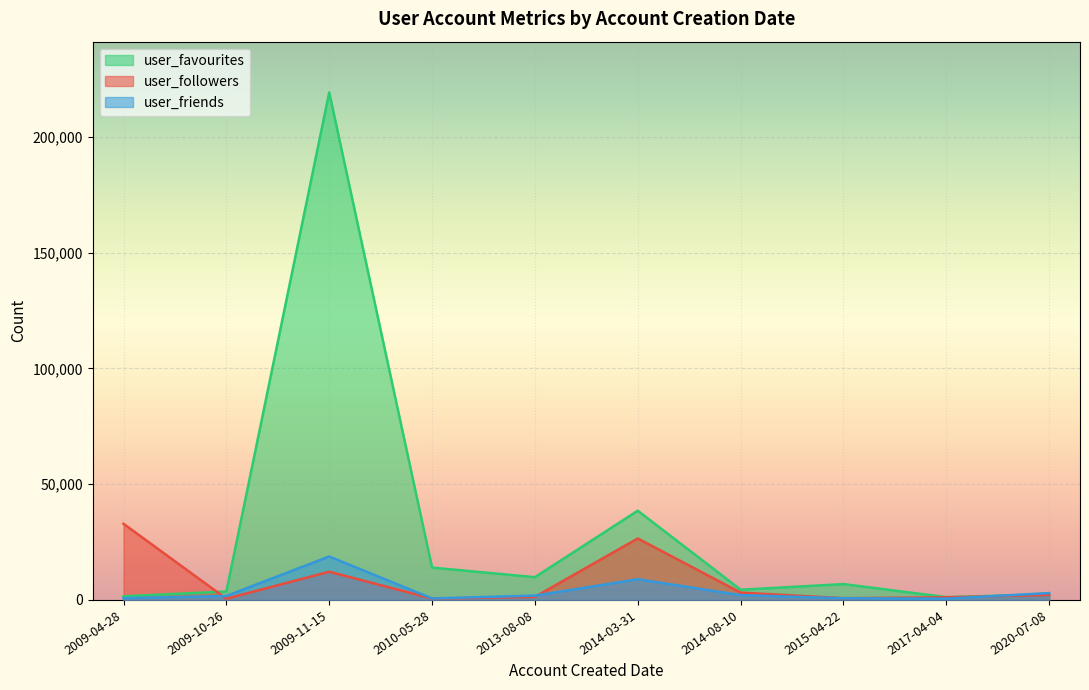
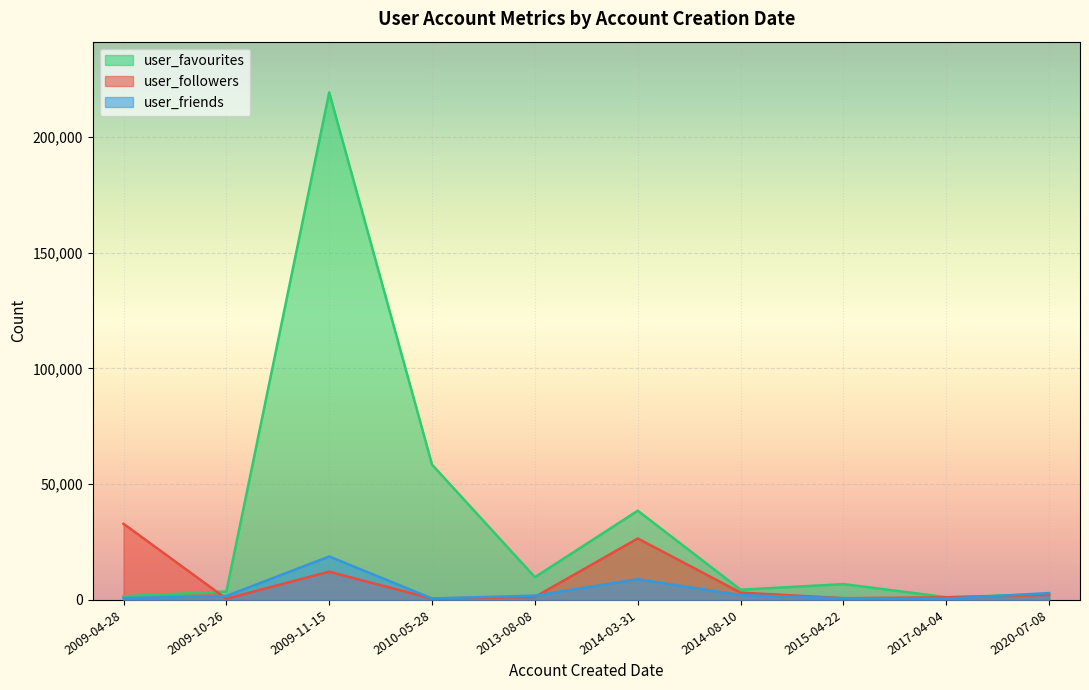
user_favourites, 2010-05-28: 14,000 -> 58,000
